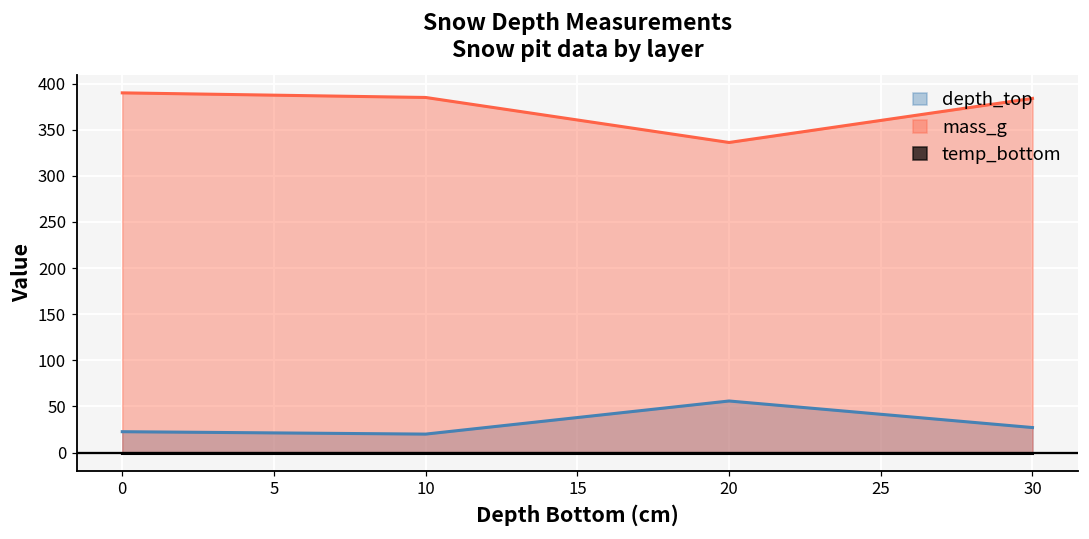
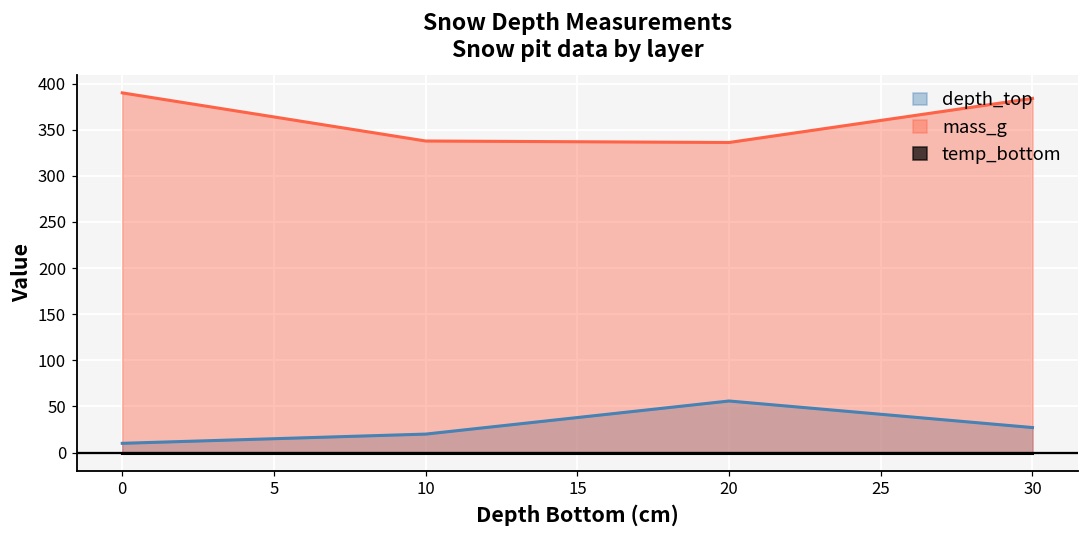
depth_top, 0: 20 -> 10
mass_g, 10: 390 -> 340
